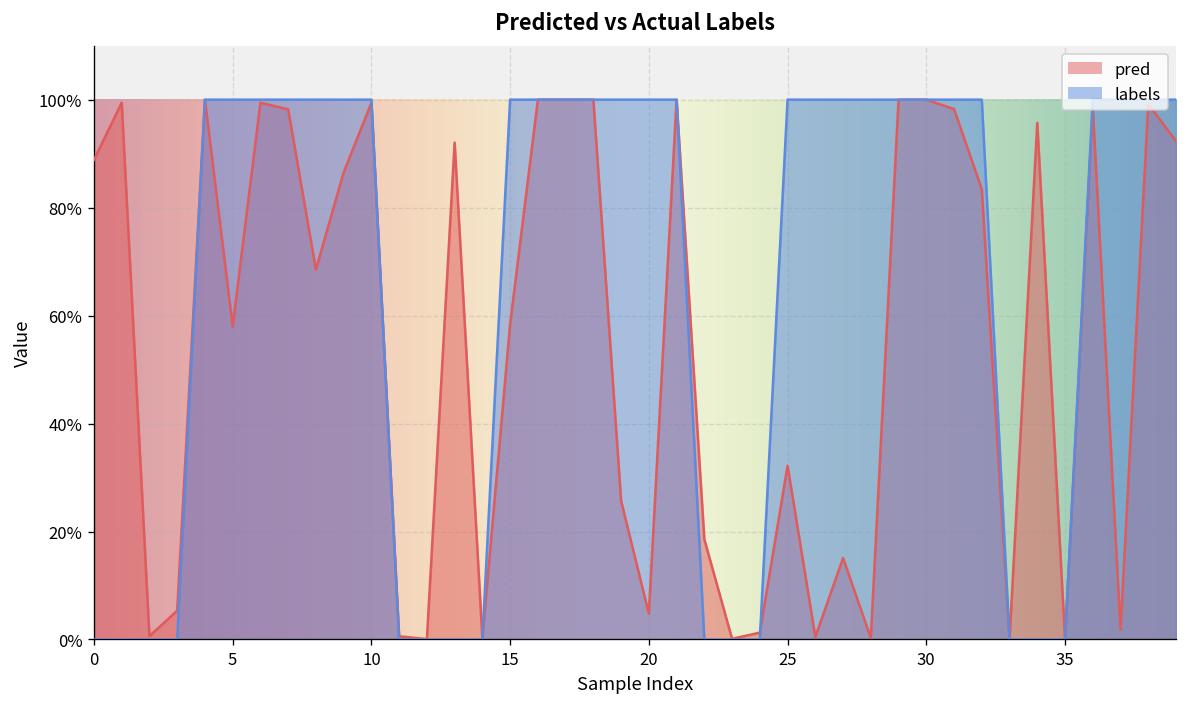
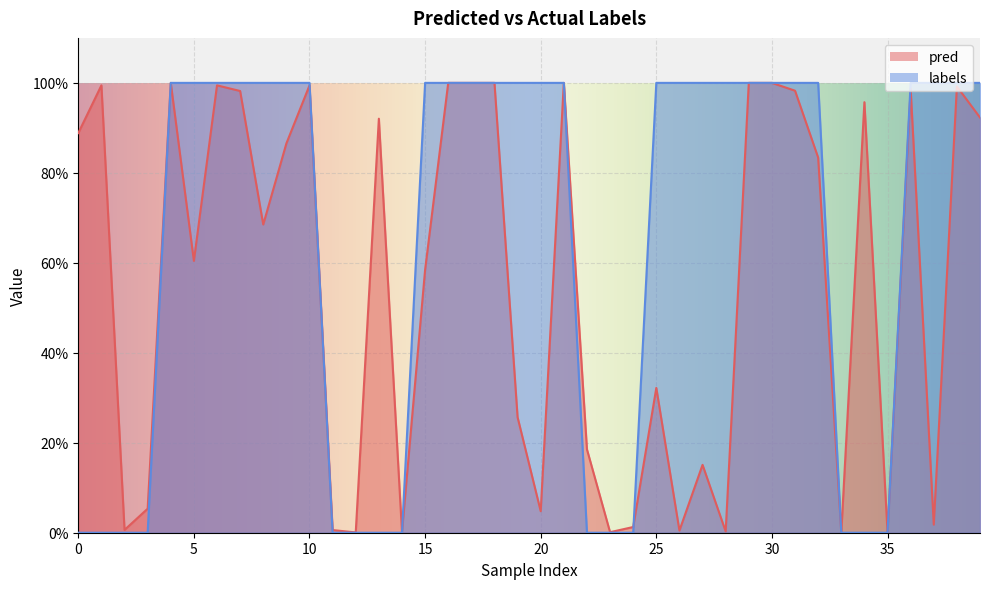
pred, 5: 58% -> 60%
